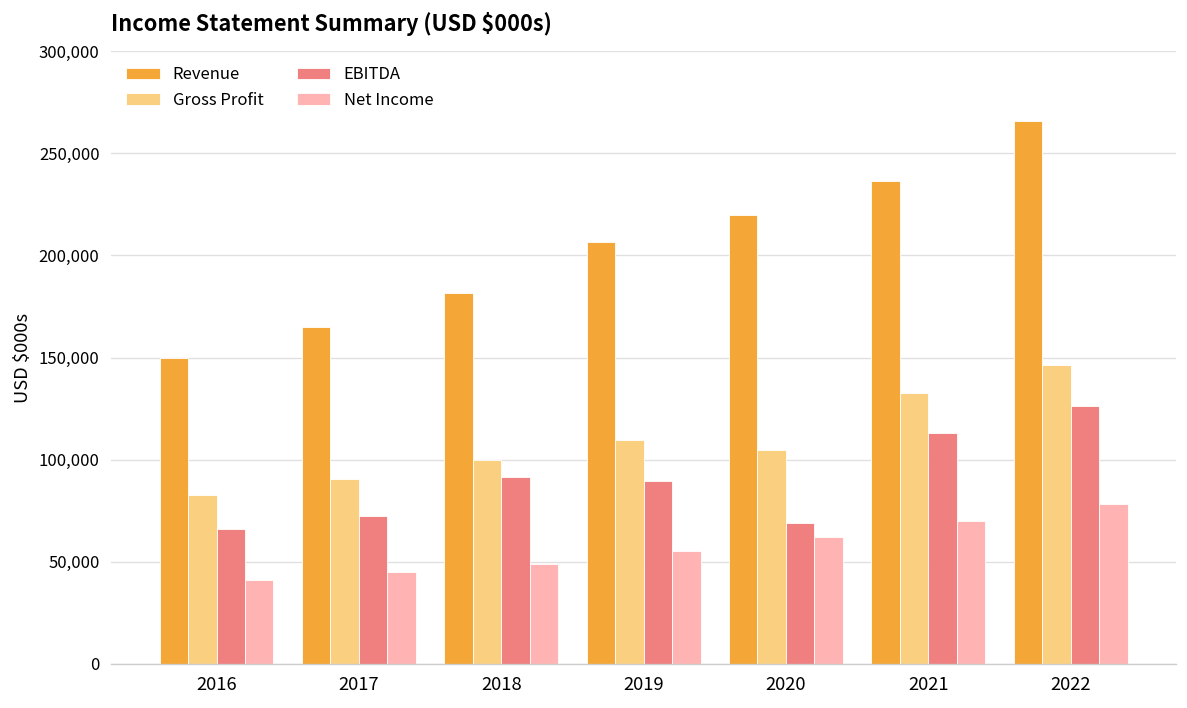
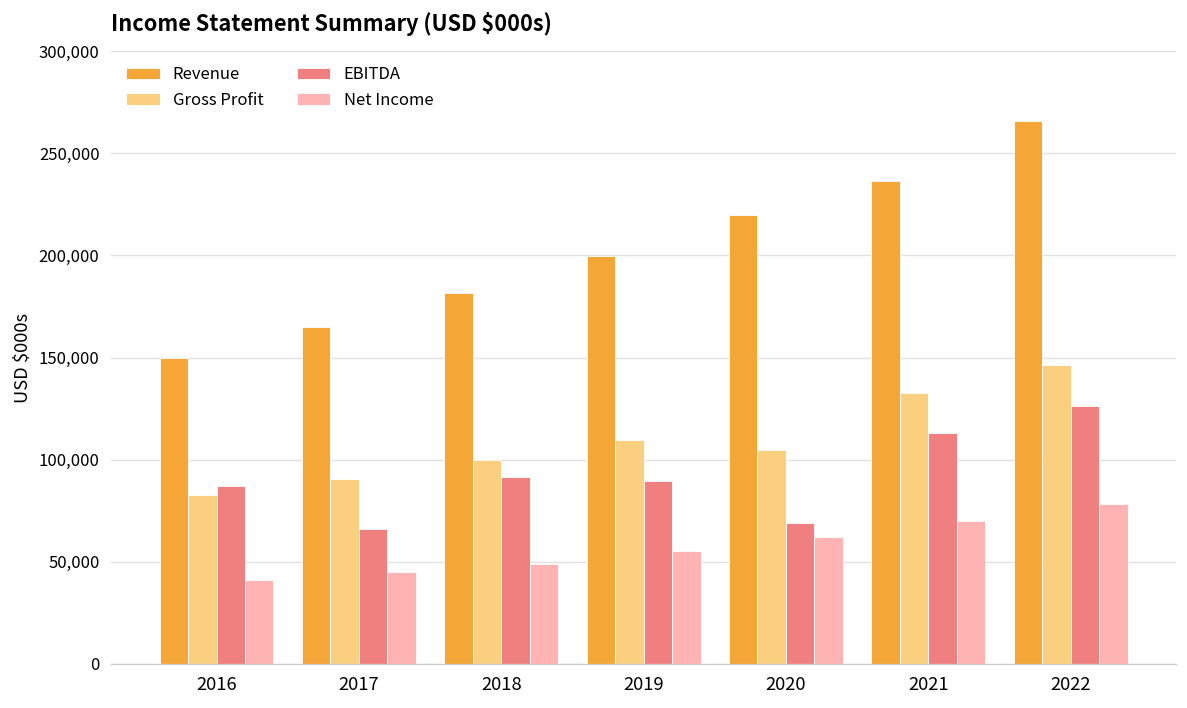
EBITDA, 2016: 66,000 -> 87,000
EBITDA, 2017: 73,000 -> 66,000
Revenue, 2019: 206,000 -> 200,000
